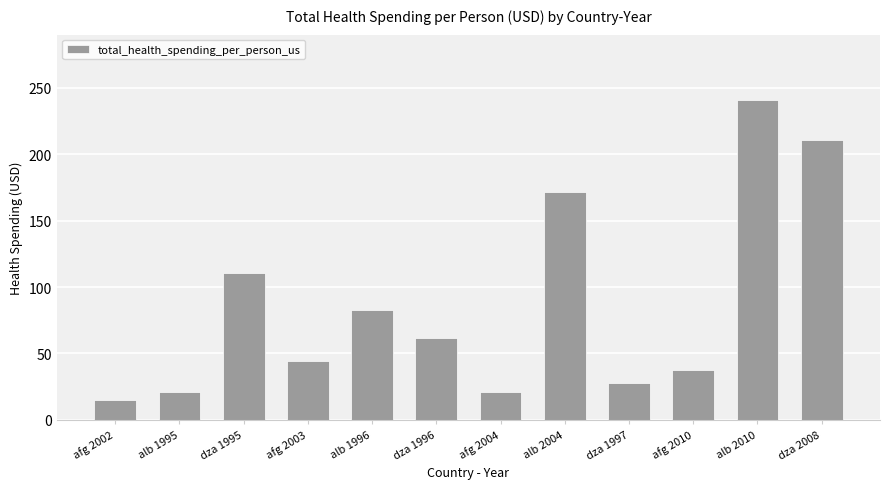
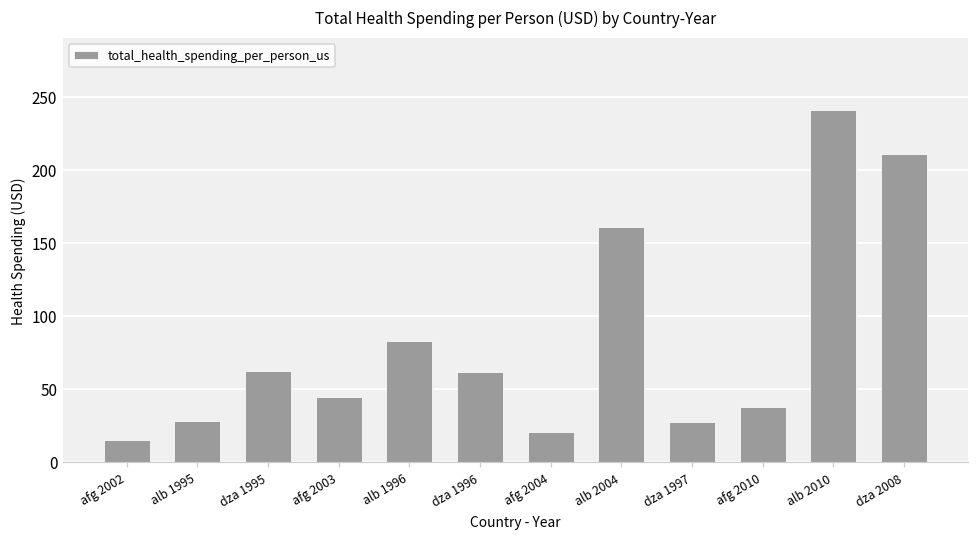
alb 1995: 21 -> 28
dza 1995: 111 -> 62
alb 2004: 172 -> 161
